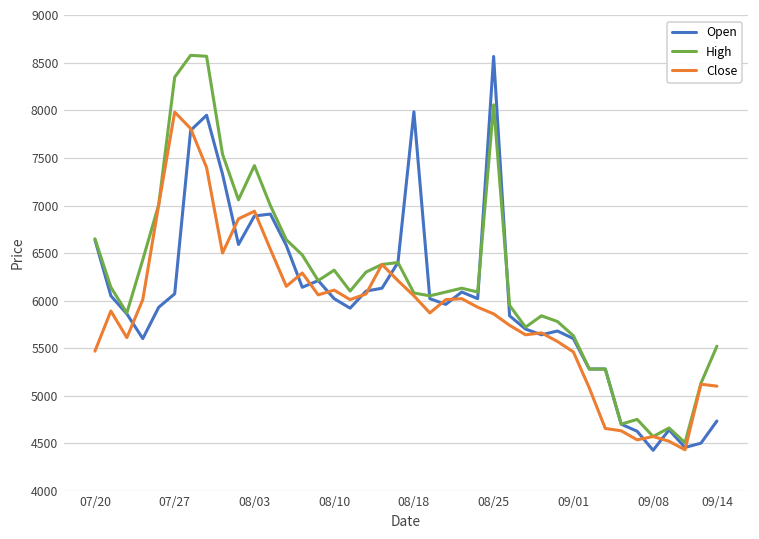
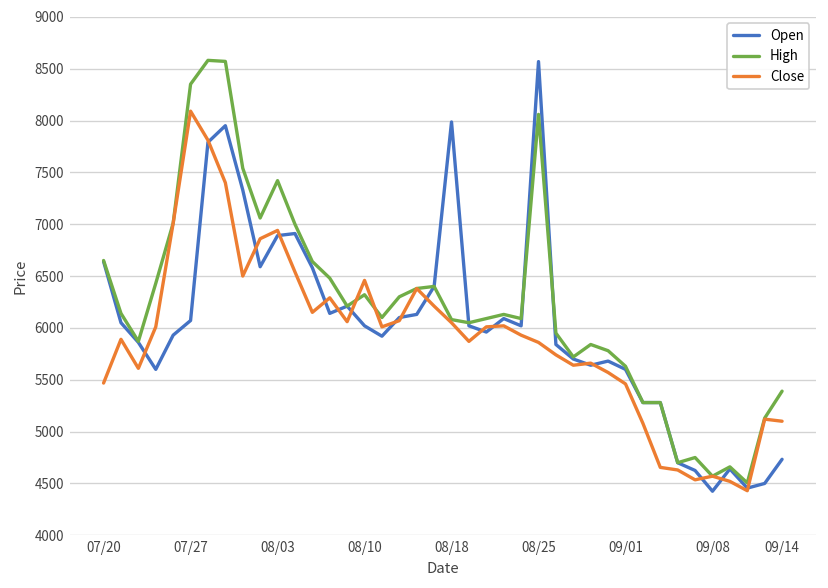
Close, 07/27: 8000 -> 8100
Close, 08/10: 6100 -> 6500
High, 09/14: 5500 -> 5400
